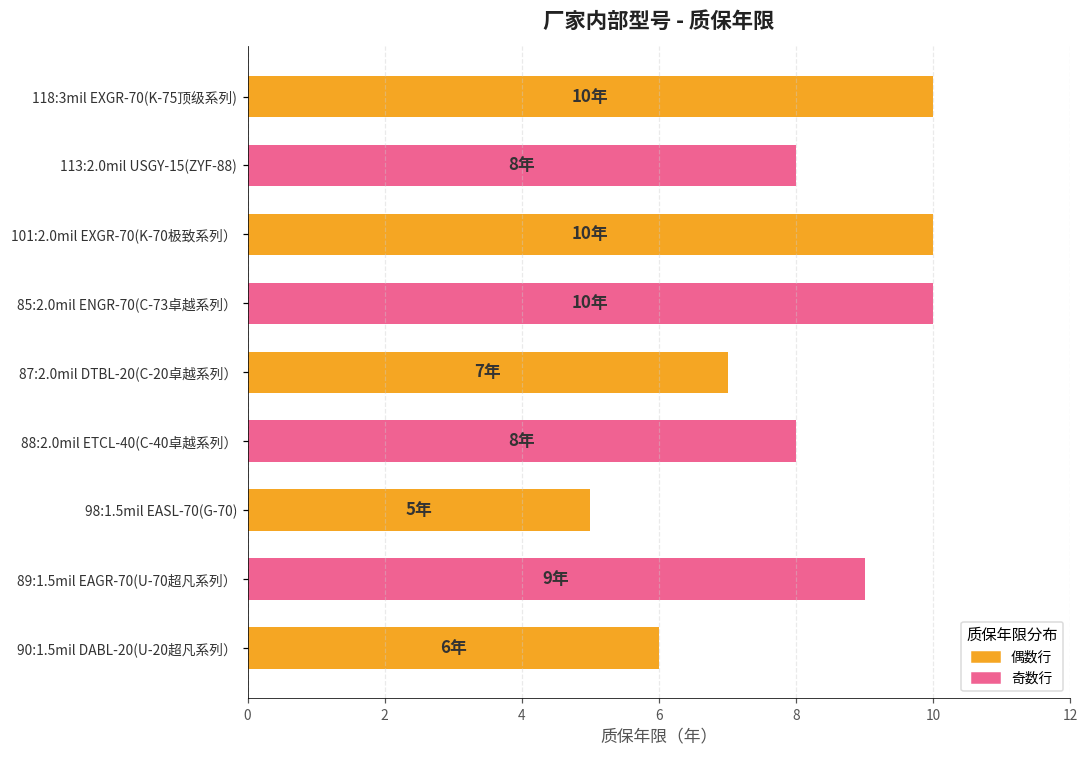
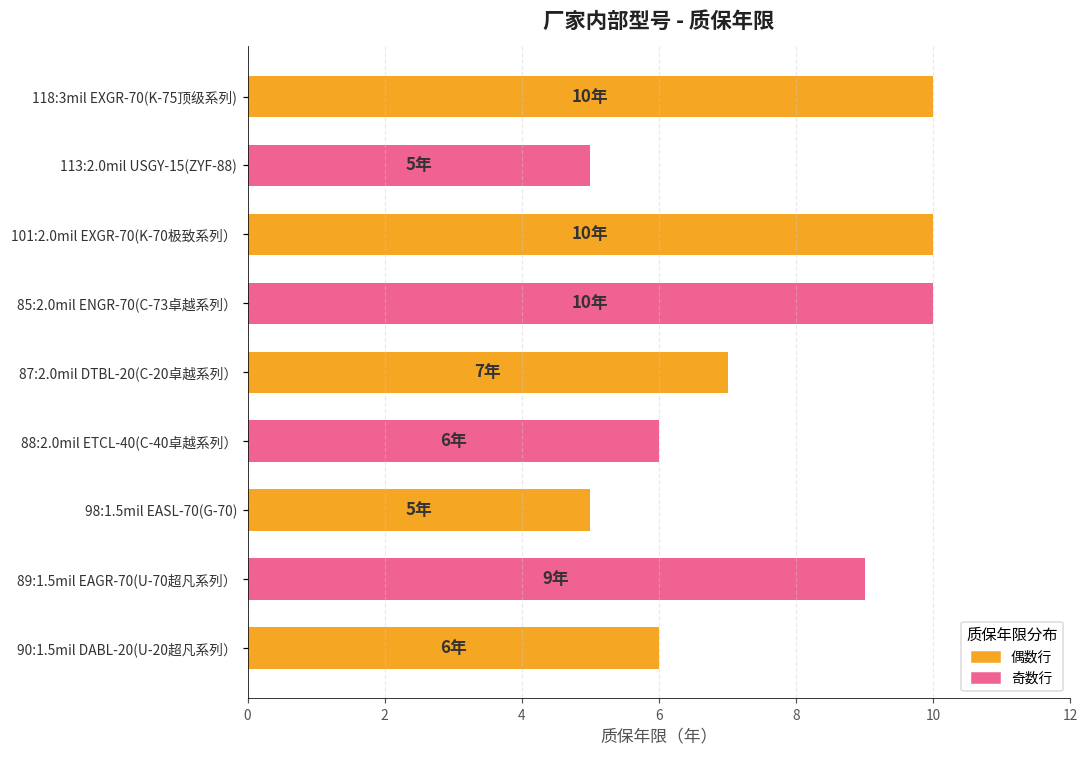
113:2.0mil USGY-15(ZYF-88): 8年 -> 5年
88:2.0mil ETCL-40(C-40卓越系列）: 8年 -> 6年
